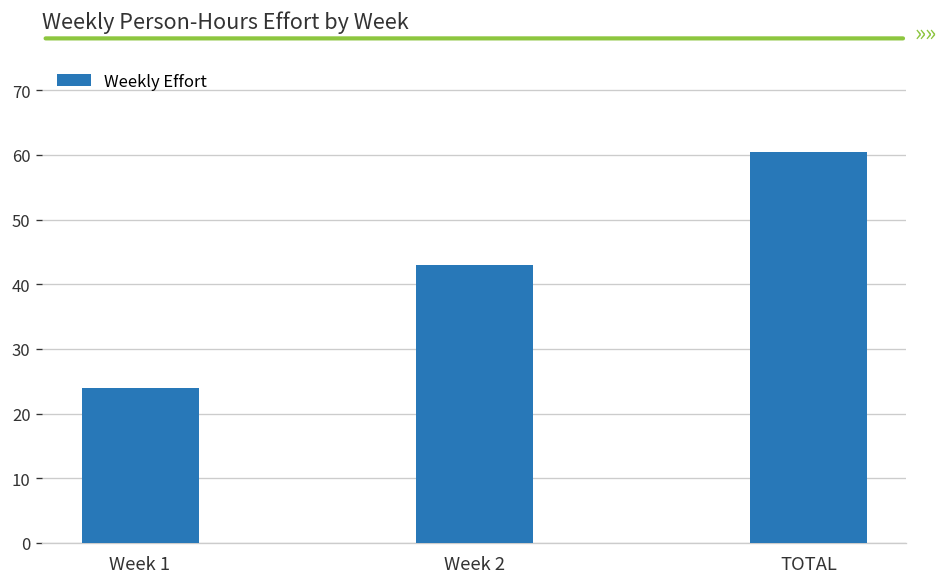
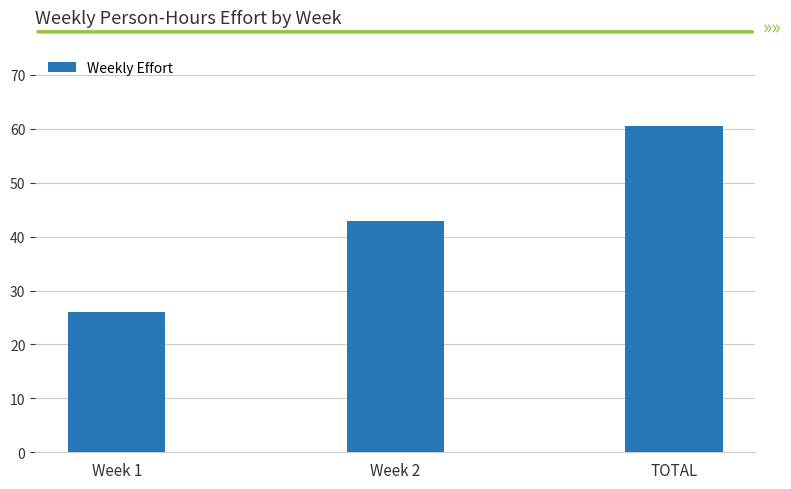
Week 1: 24 -> 26
